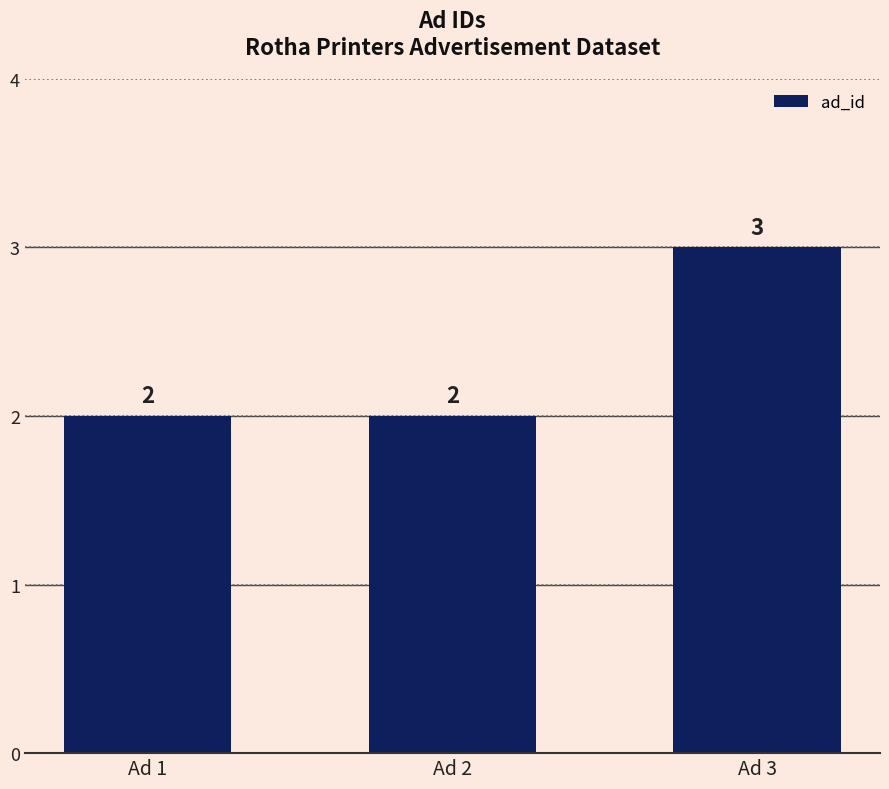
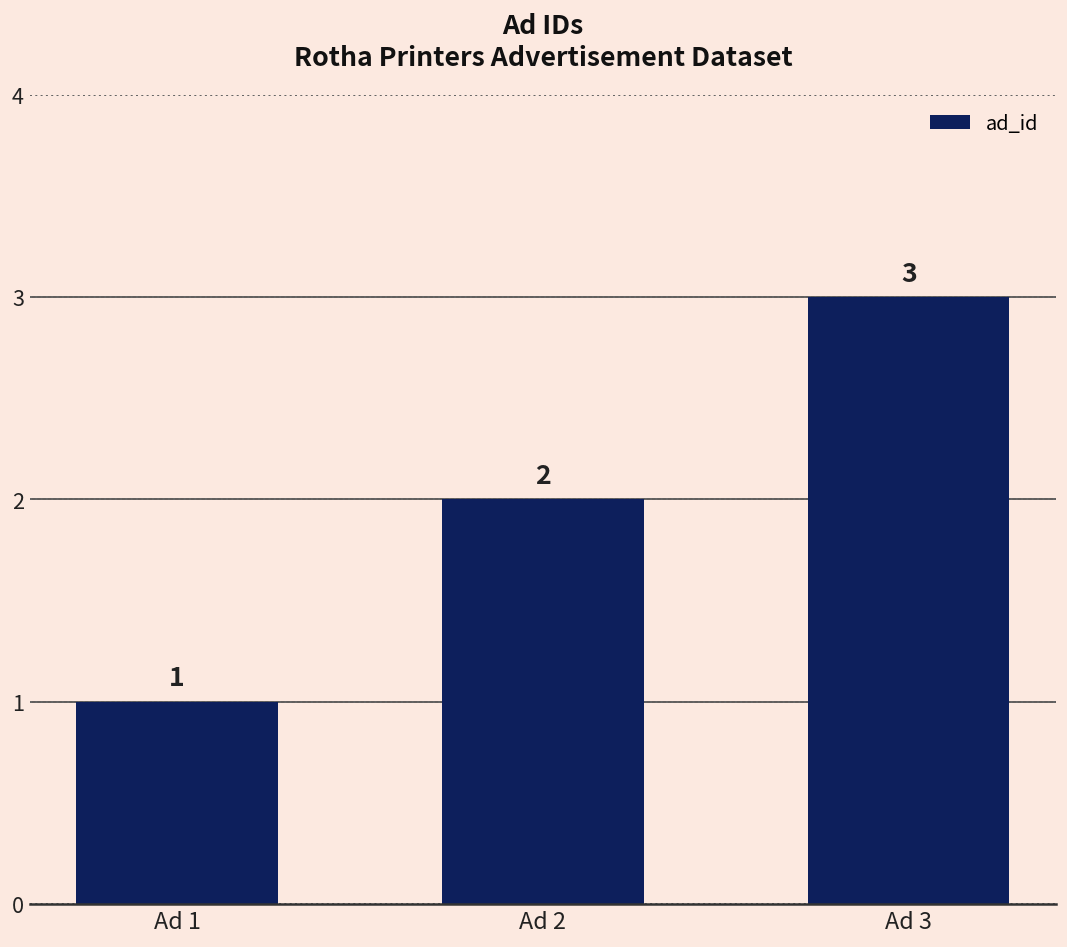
Ad 1: 2 -> 1
